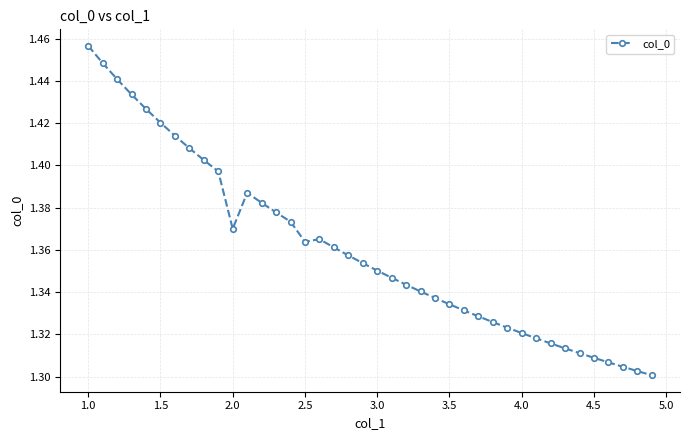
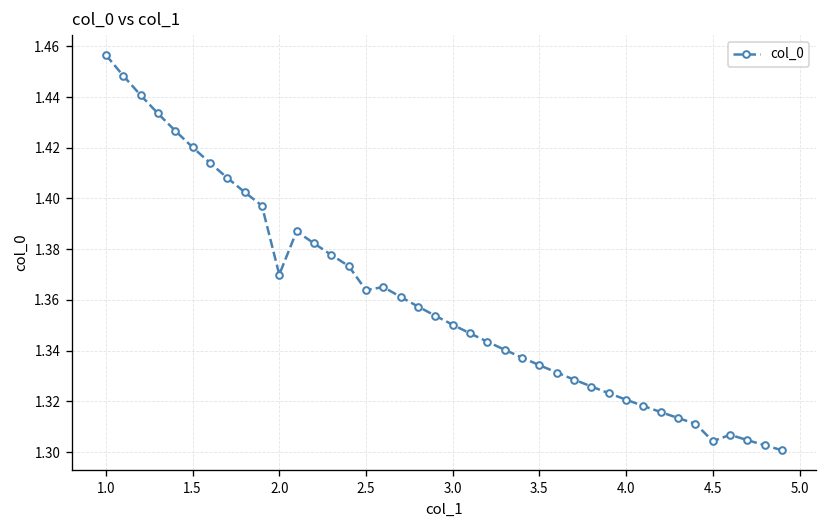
4.5: 1.309 -> 1.304
